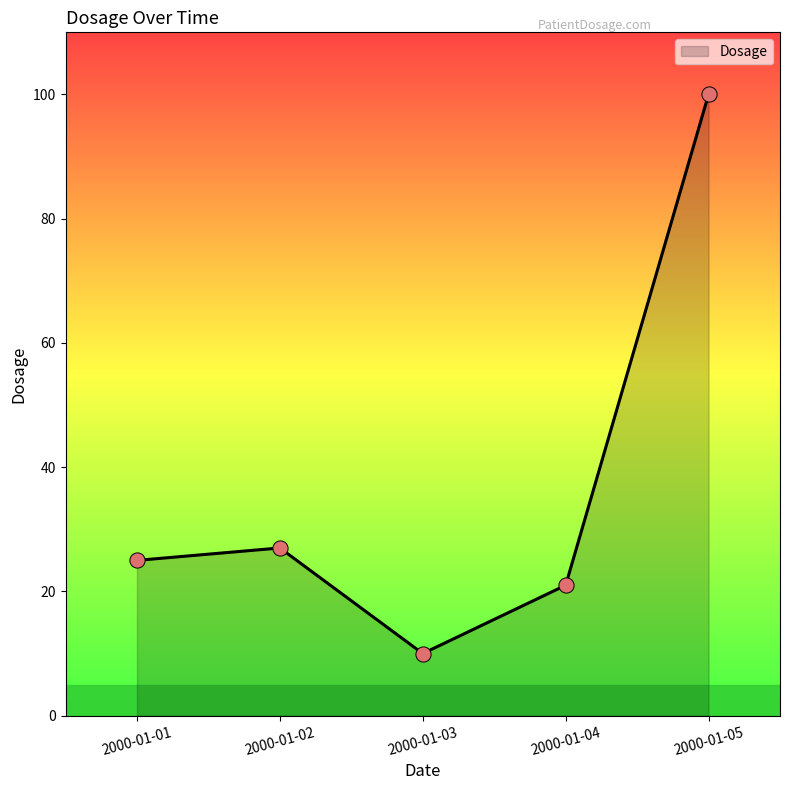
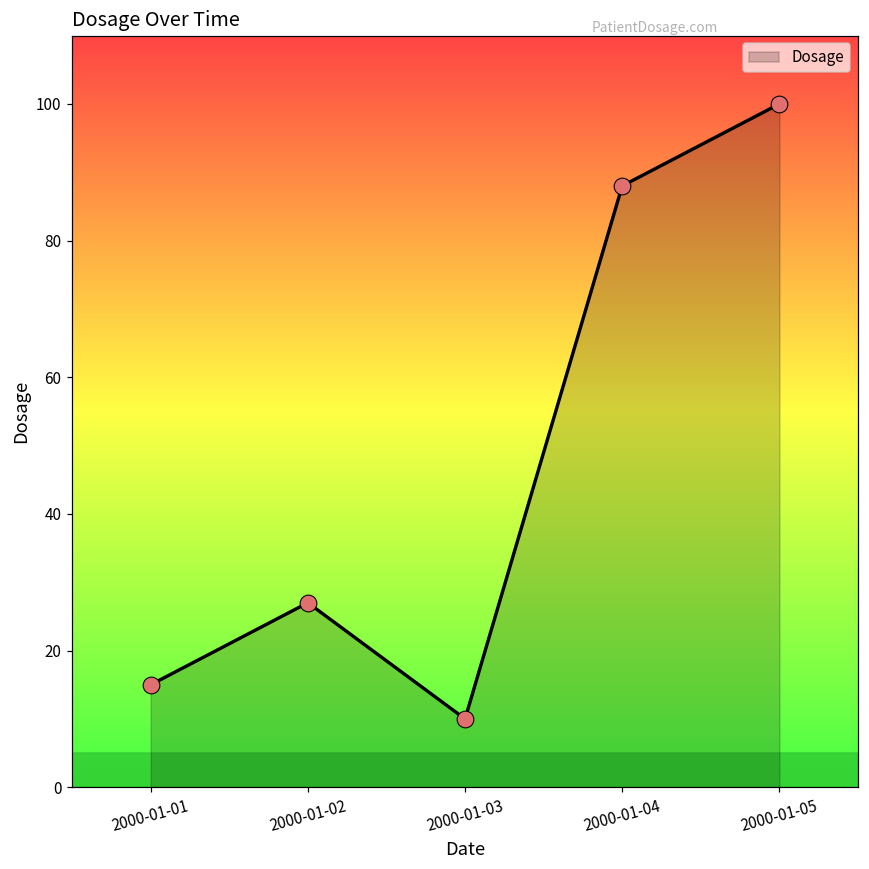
2000-01-01: 25 -> 15
2000-01-04: 21 -> 88
